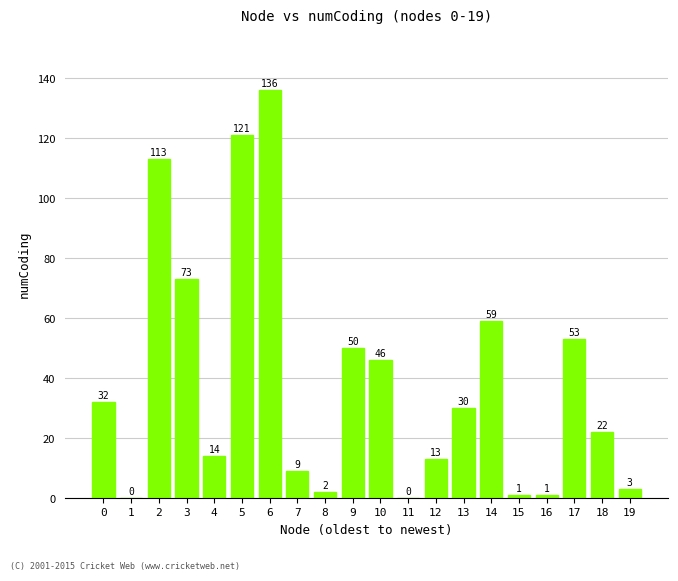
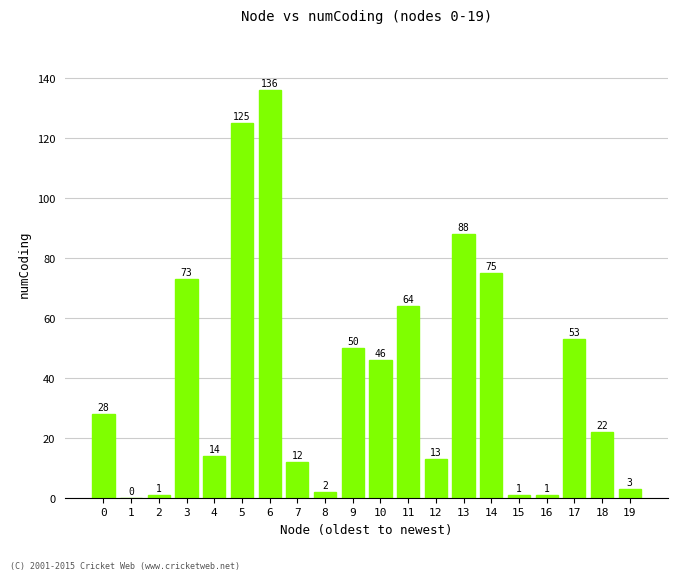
0: 32 -> 28
2: 113 -> 1
5: 121 -> 125
7: 9 -> 12
11: 0 -> 64
13: 30 -> 88
14: 59 -> 75
